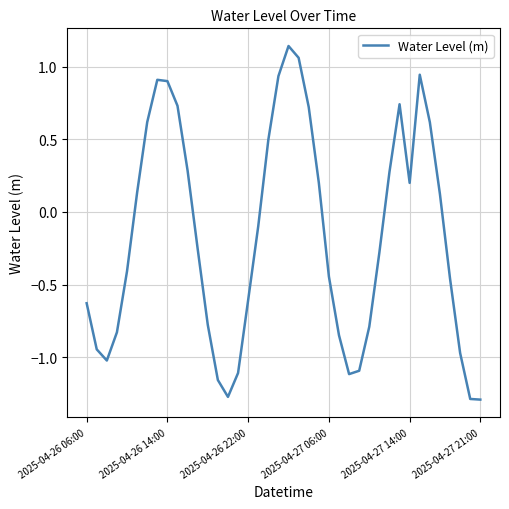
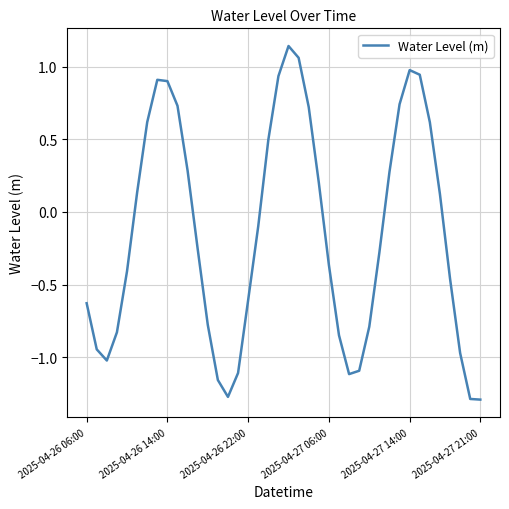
2025-04-27 06:00: -0.44 -> -0.37
2025-04-27 14:00: 0.20 -> 0.98
